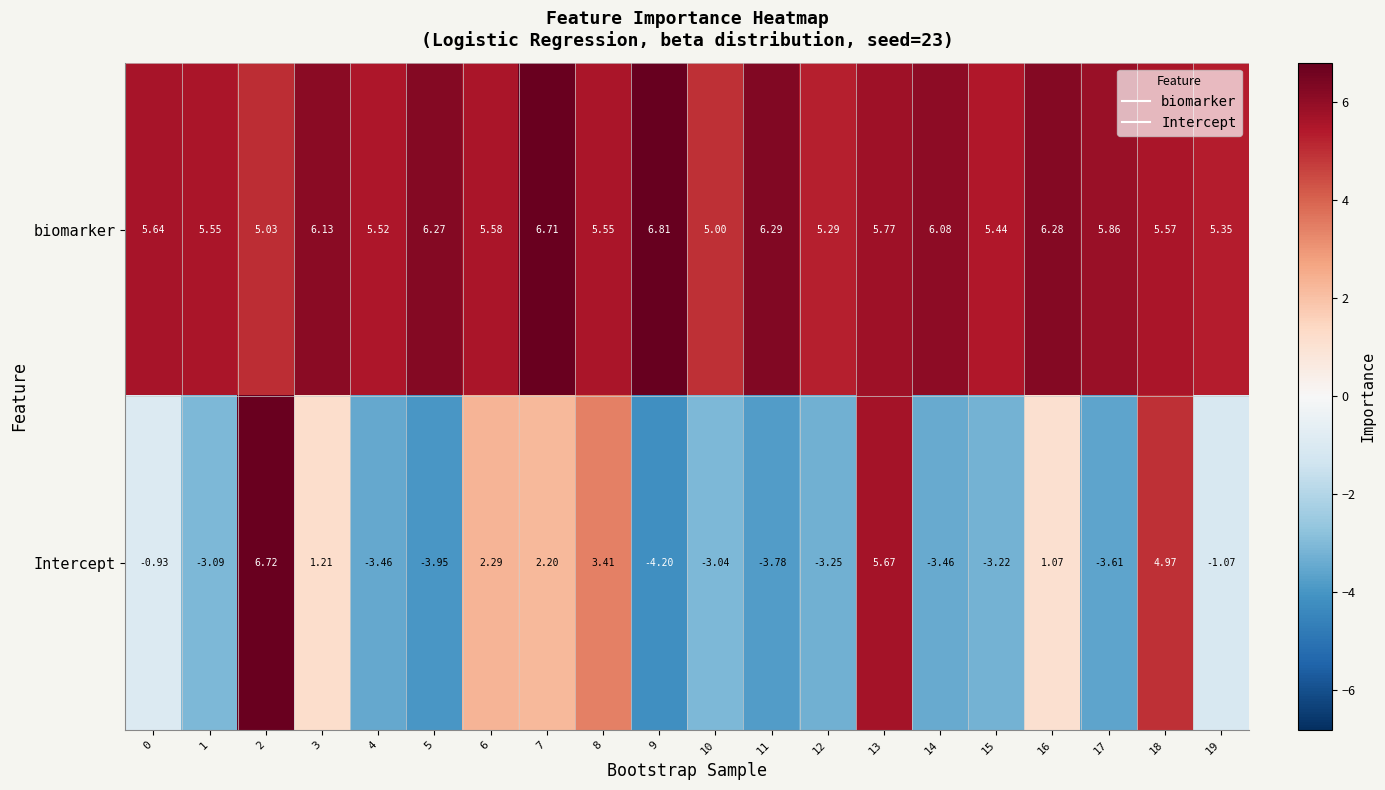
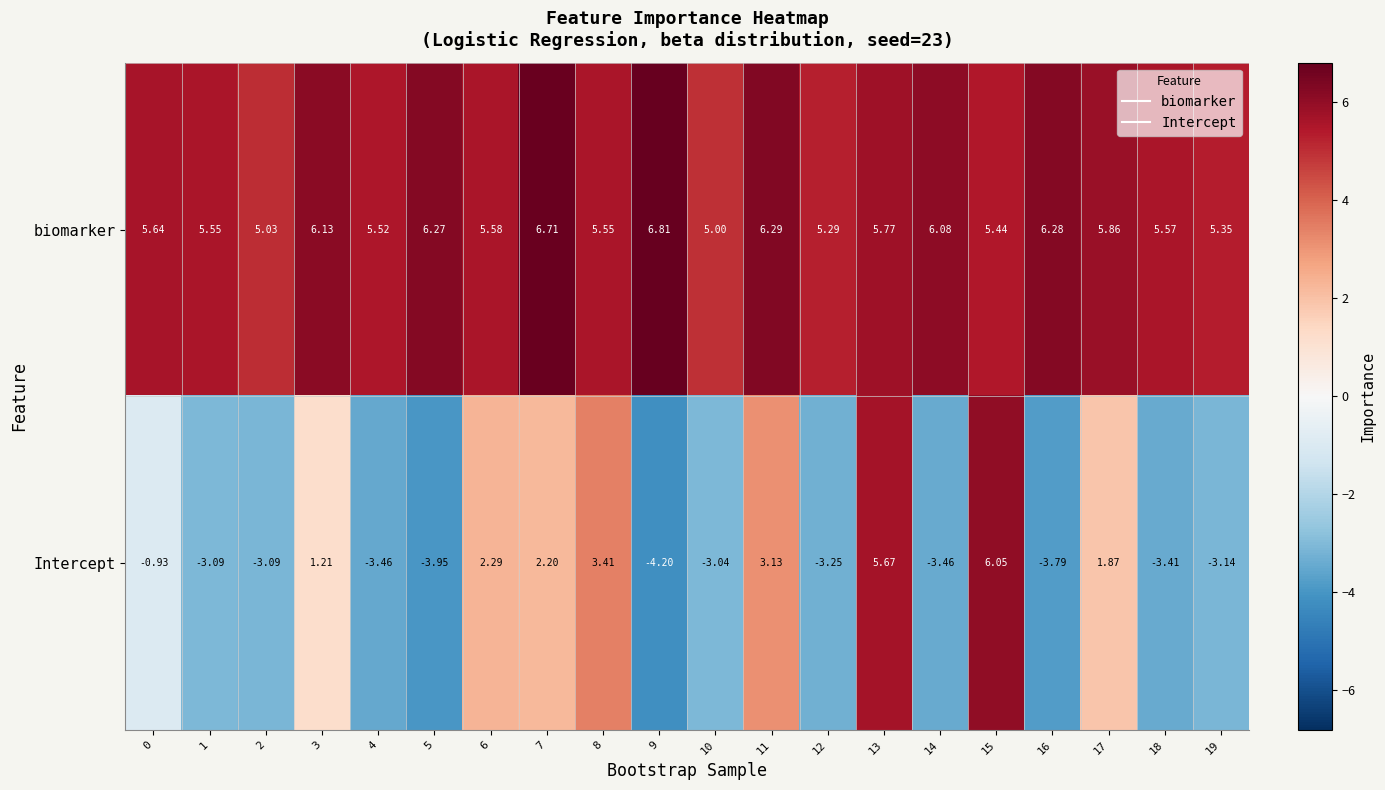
Intercept, 2: 6.72 -> -3.09
Intercept, 11: -3.78 -> 3.13
Intercept, 15: -3.22 -> 6.05
Intercept, 16: 1.07 -> -3.79
Intercept, 17: -3.61 -> 1.87
Intercept, 18: 4.97 -> -3.41
Intercept, 19: -1.07 -> -3.14
